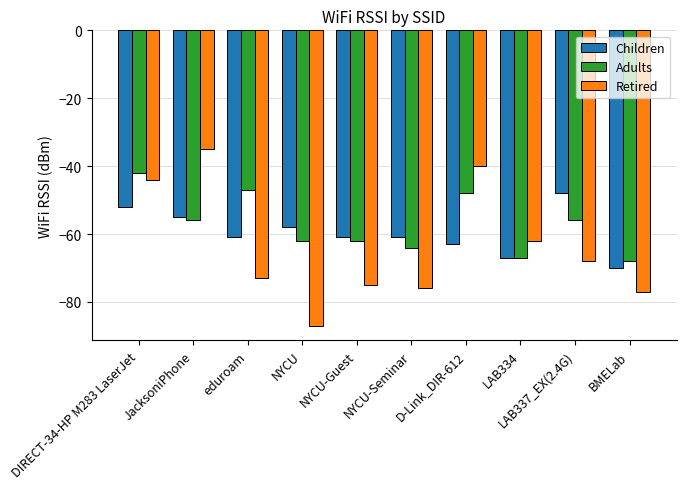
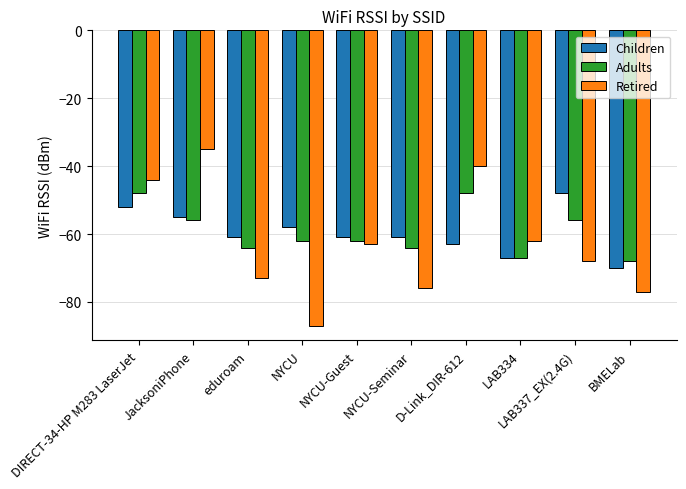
Adults, DIRECT-34-HP M283 LaserJet: -42 -> -48
Adults, eduroam: -47 -> -64
Retired, NYCU-Guest: -75 -> -63
